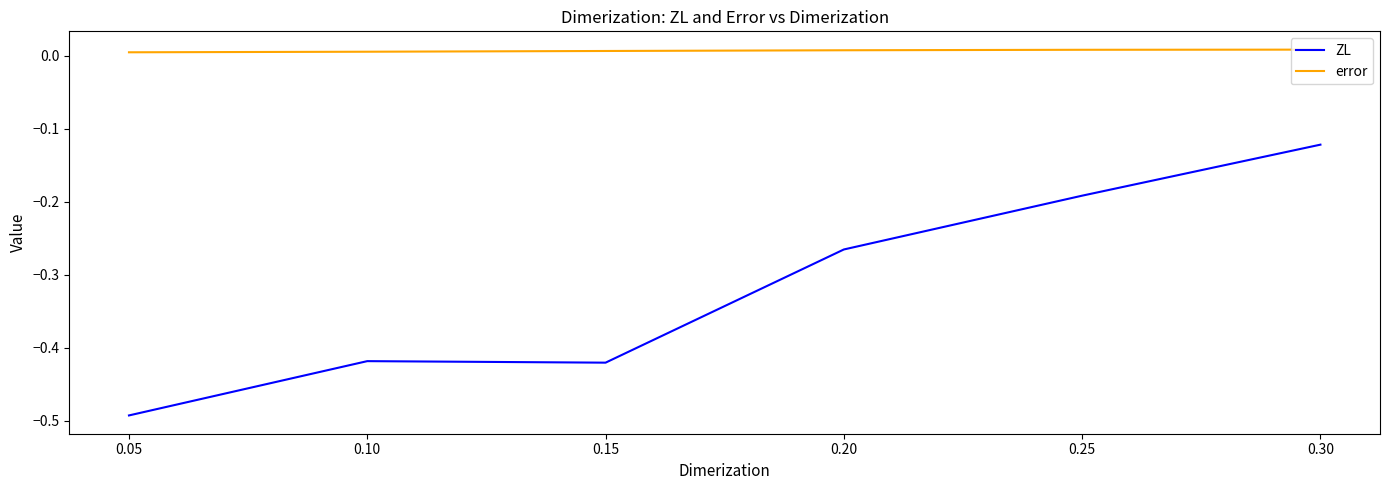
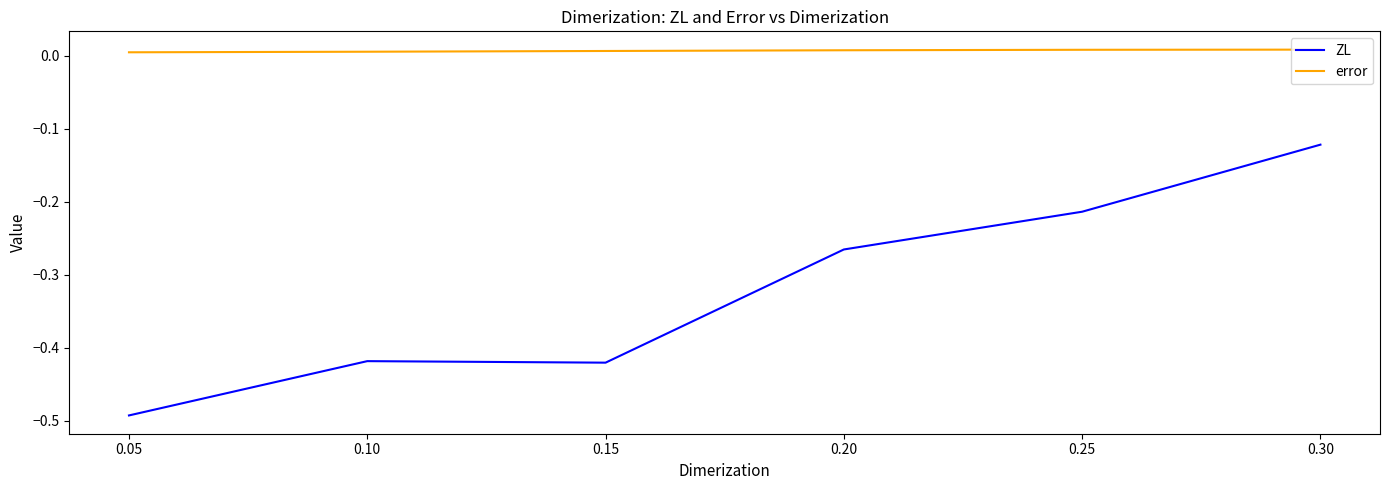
ZL, 0.25: -0.19 -> -0.21
